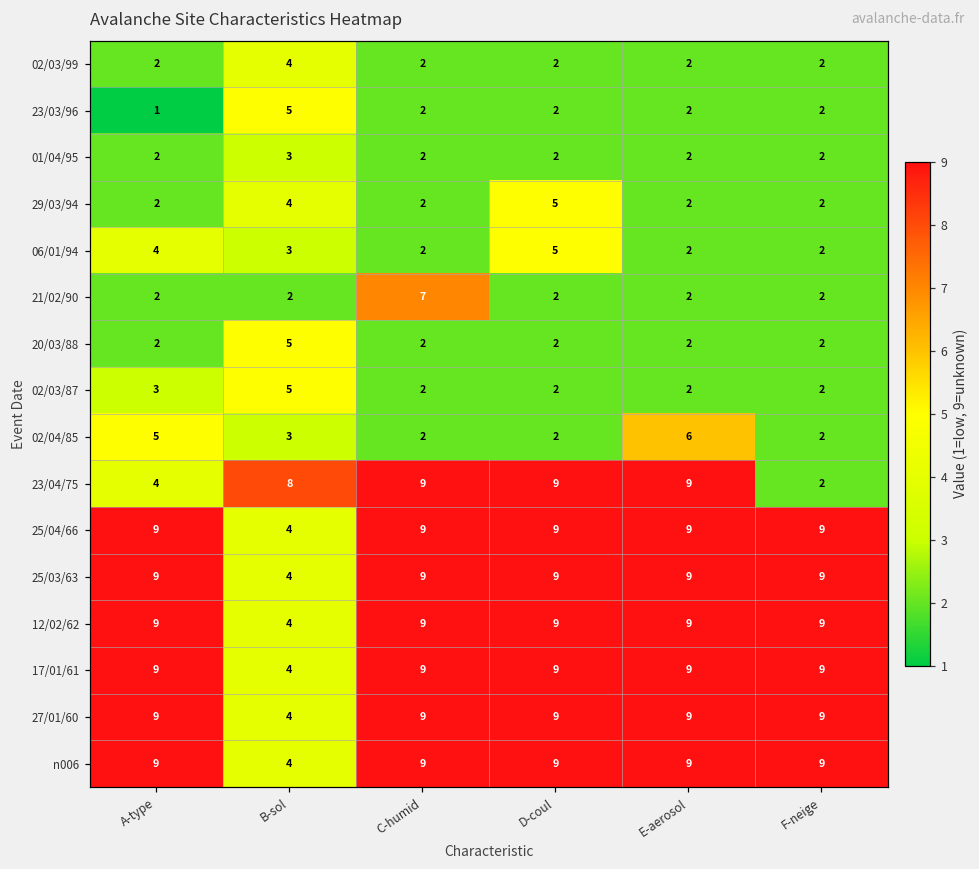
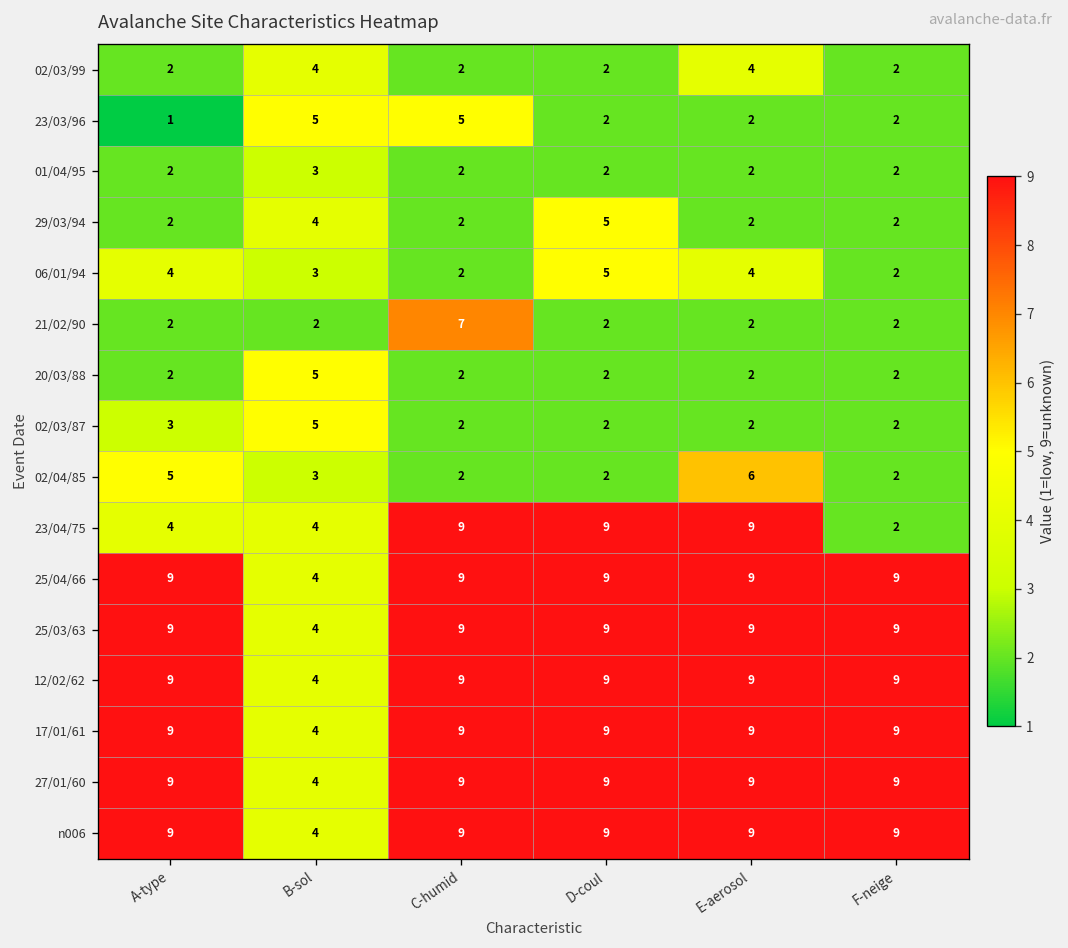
02/03/99, E-aerosol: 2 -> 4
23/03/96, C-humid: 2 -> 5
06/01/94, E-aerosol: 2 -> 4
23/04/75, B-sol: 8 -> 4
